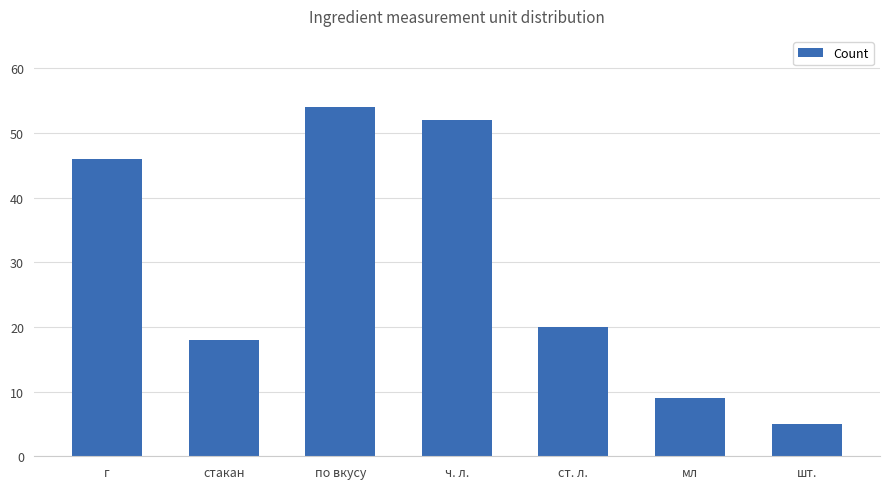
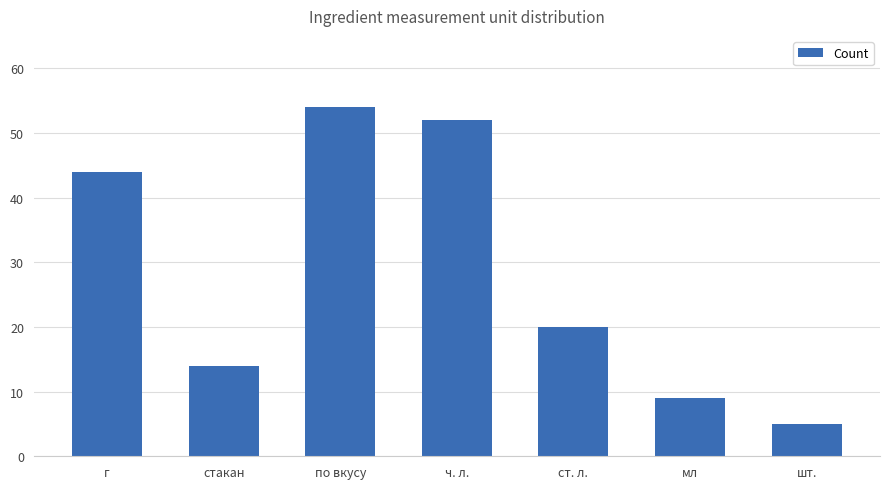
г: 46 -> 44
стакан: 18 -> 14
